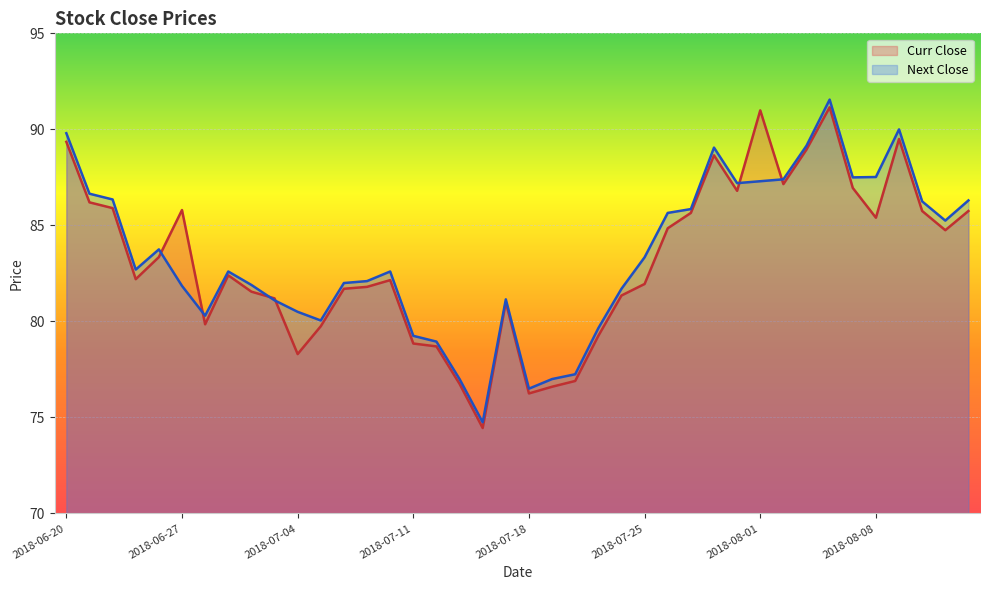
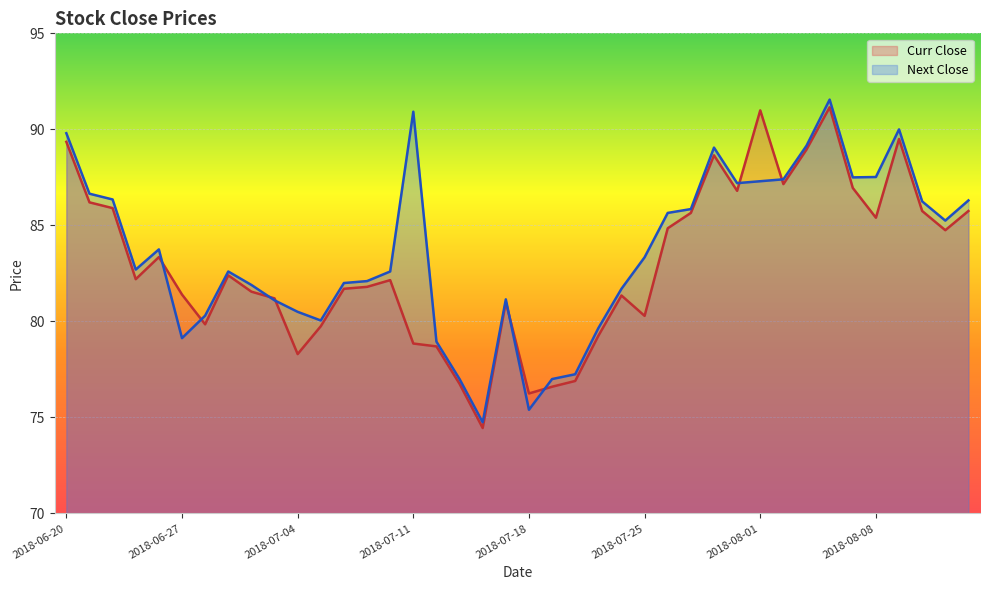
Curr Close, 2018-06-27: 85.8 -> 81.4
Next Close, 2018-06-27: 81.9 -> 79.1
Next Close, 2018-07-11: 79.3 -> 90.9
Next Close, 2018-07-18: 76.5 -> 75.4
Curr Close, 2018-07-25: 82.0 -> 80.3
